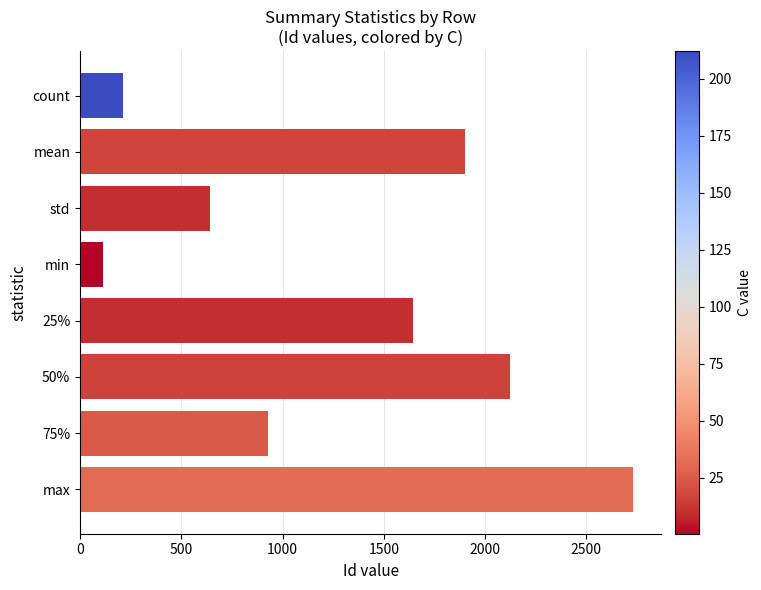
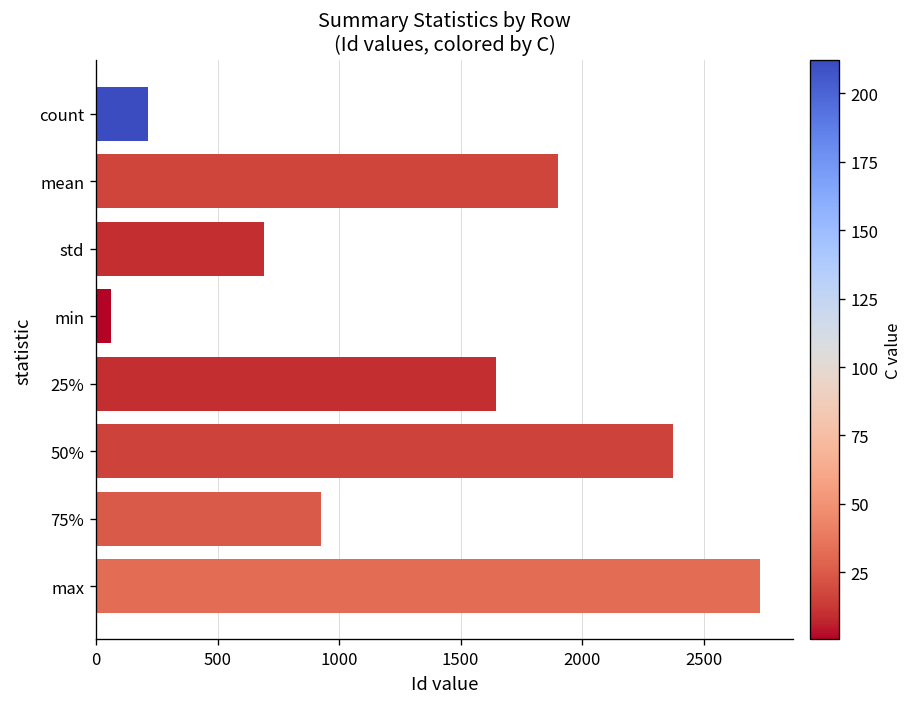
std: 640 -> 690
min: 110 -> 60
50%: 2120 -> 2370
